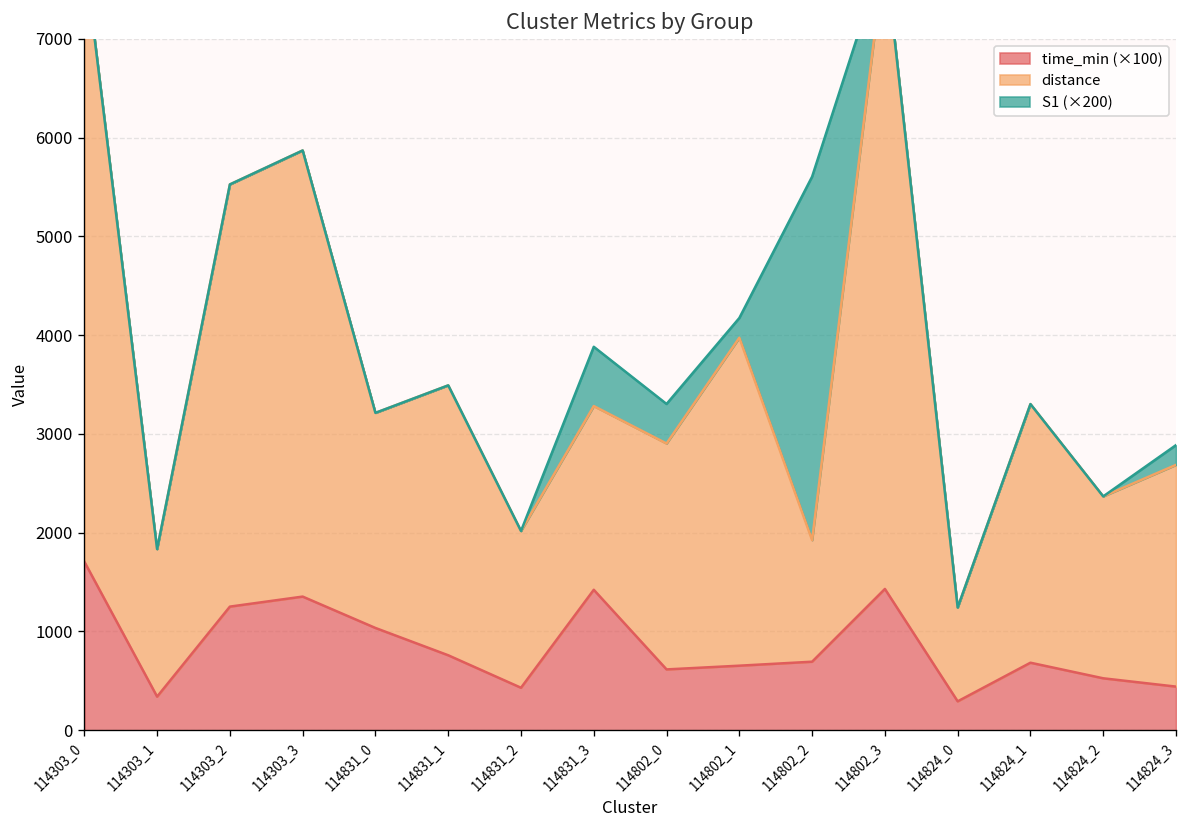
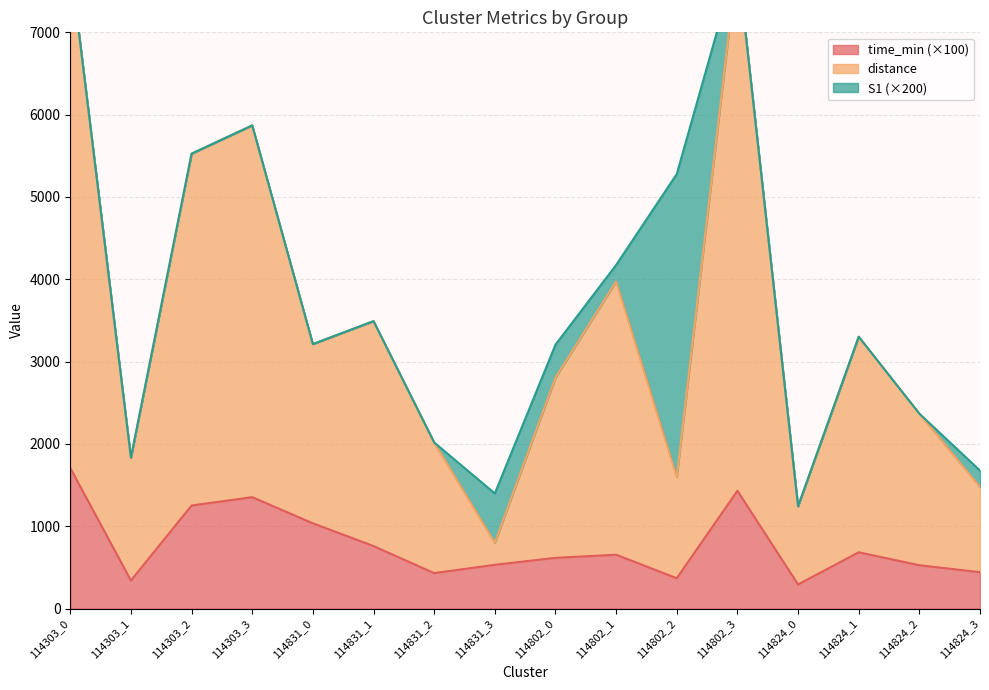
time_min (×100), 114831_3: 1400 -> 500
distance, 114831_3: 1900 -> 300
distance, 114802_0: 2300 -> 2200
time_min (×100), 114802_2: 700 -> 400
distance, 114824_3: 2200 -> 1000
